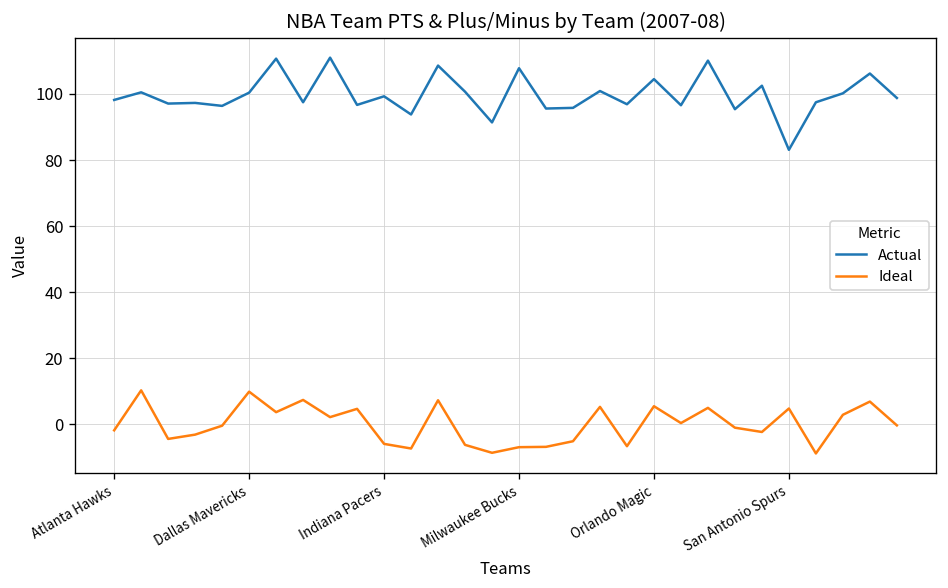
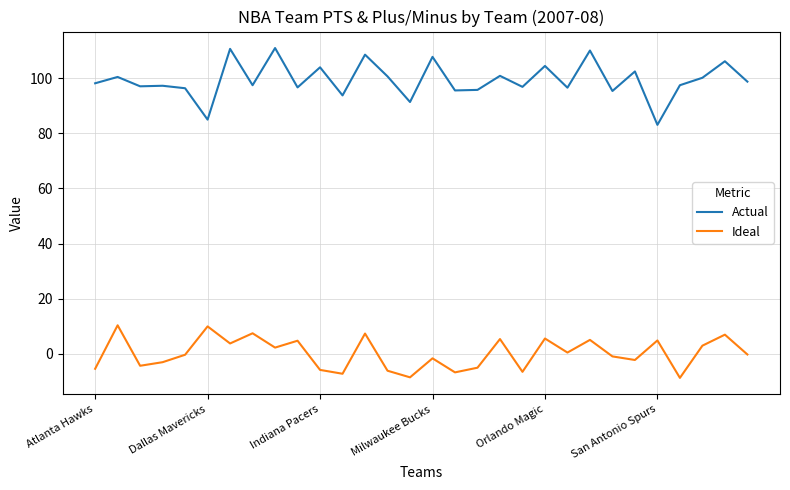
Ideal, Atlanta Hawks: -2 -> -6
Actual, Dallas Mavericks: 100 -> 85
Actual, Indiana Pacers: 99 -> 104
Ideal, Milwaukee Bucks: -7 -> -2
